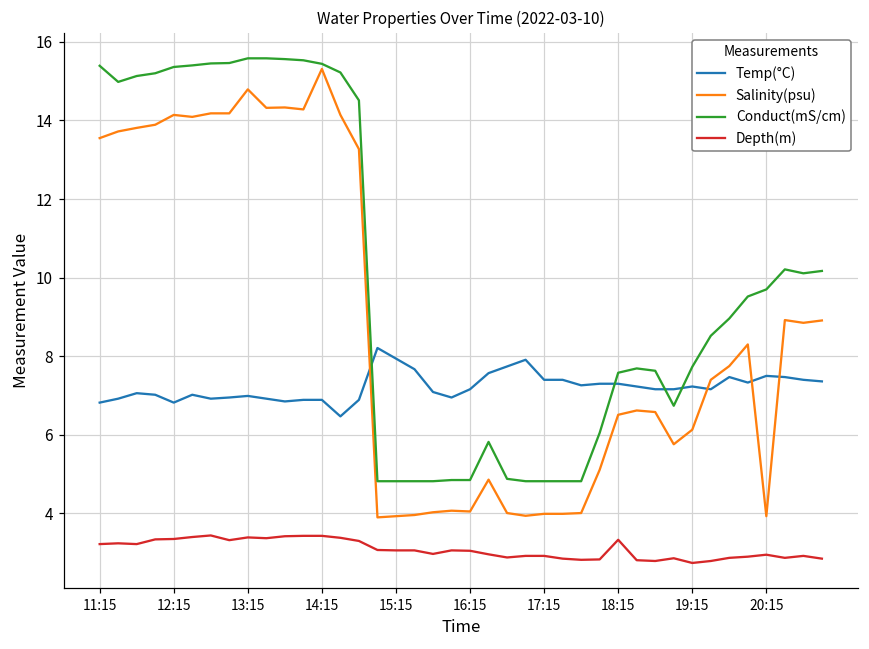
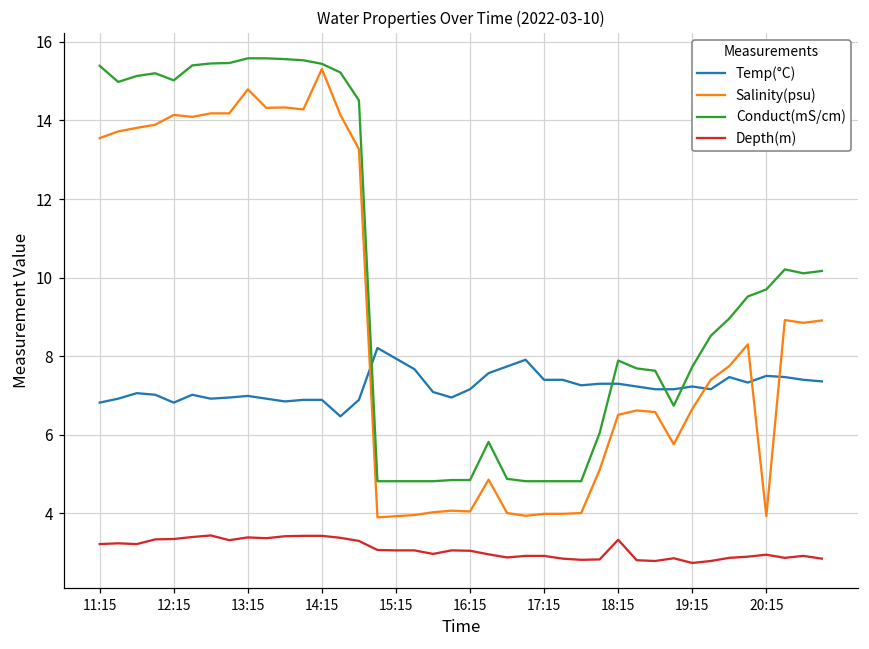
Conduct(mS/cm), 12:15: 15.4 -> 15.0
Conduct(mS/cm), 18:15: 7.6 -> 7.9
Salinity(psu), 19:15: 6.1 -> 6.7
